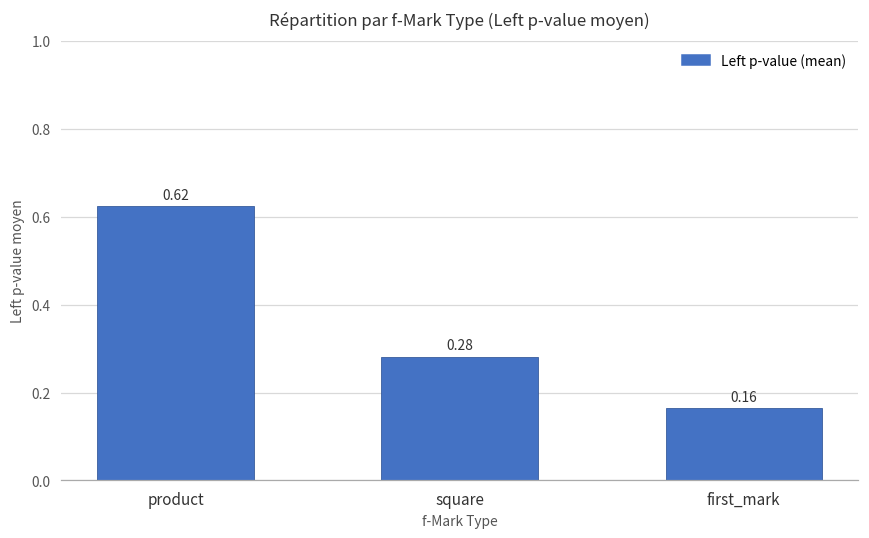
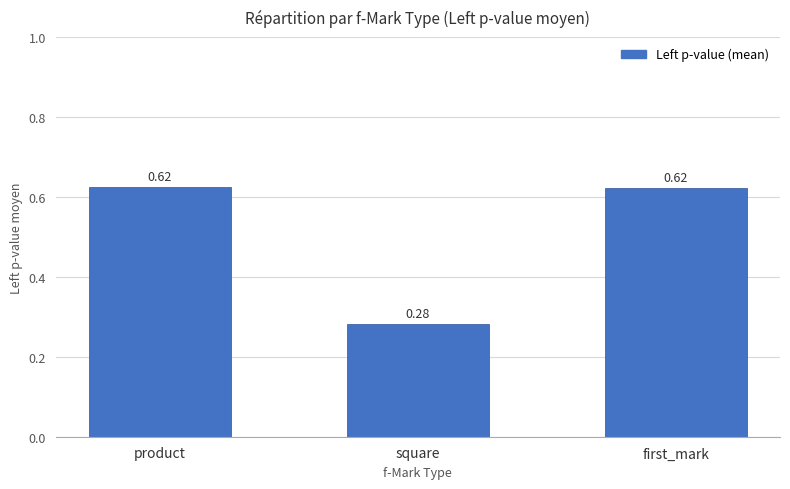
first_mark: 0.16 -> 0.62
